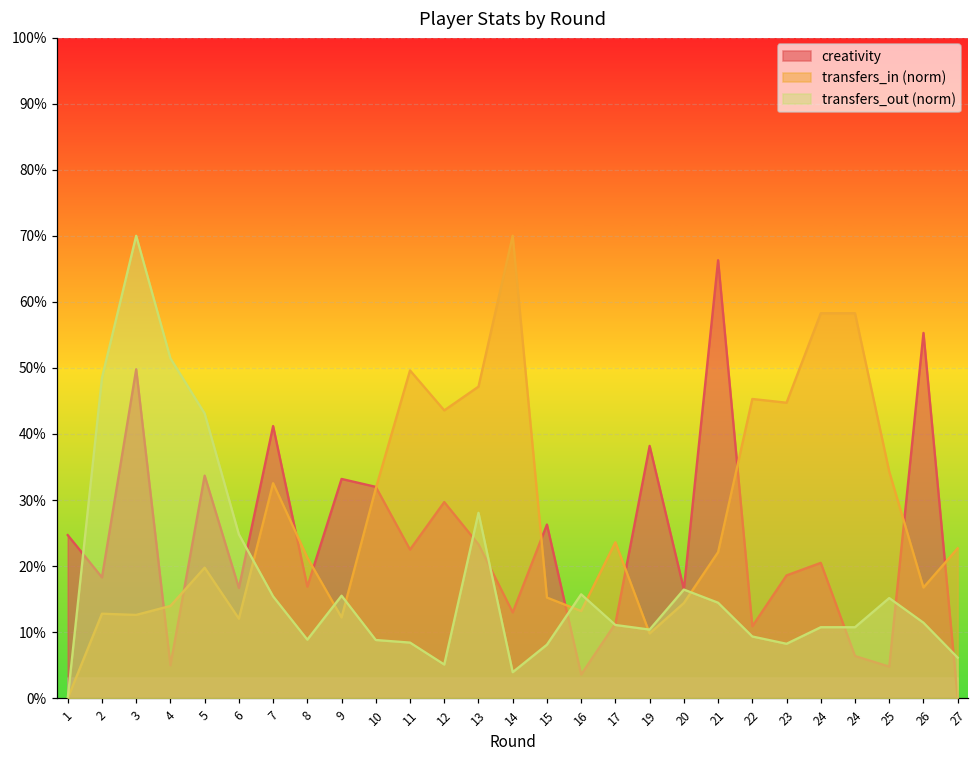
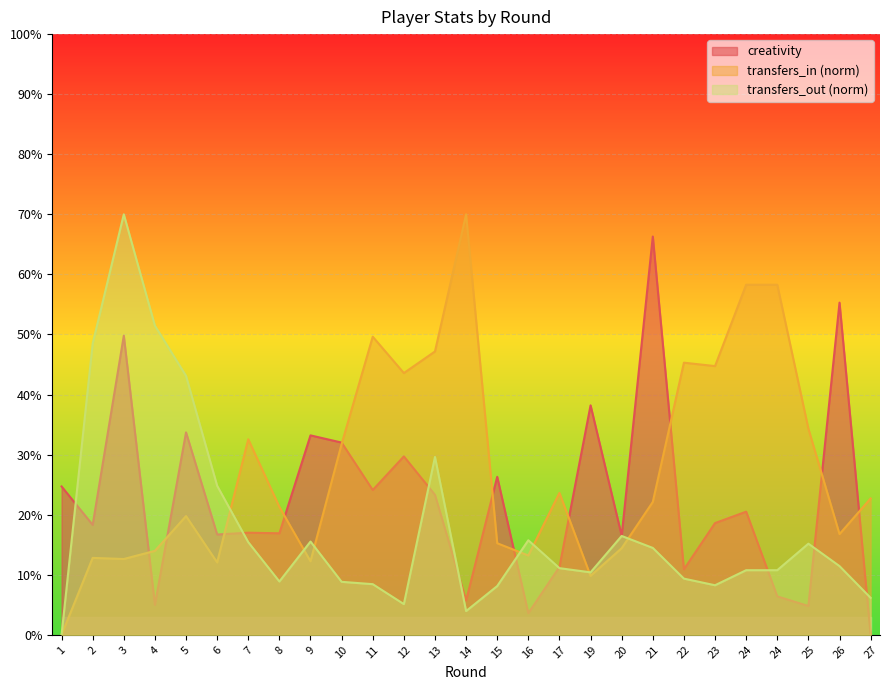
creativity, 7: 41% -> 17%
creativity, 11: 23% -> 24%
transfers_out (norm), 13: 28% -> 30%
creativity, 14: 13% -> 6%
